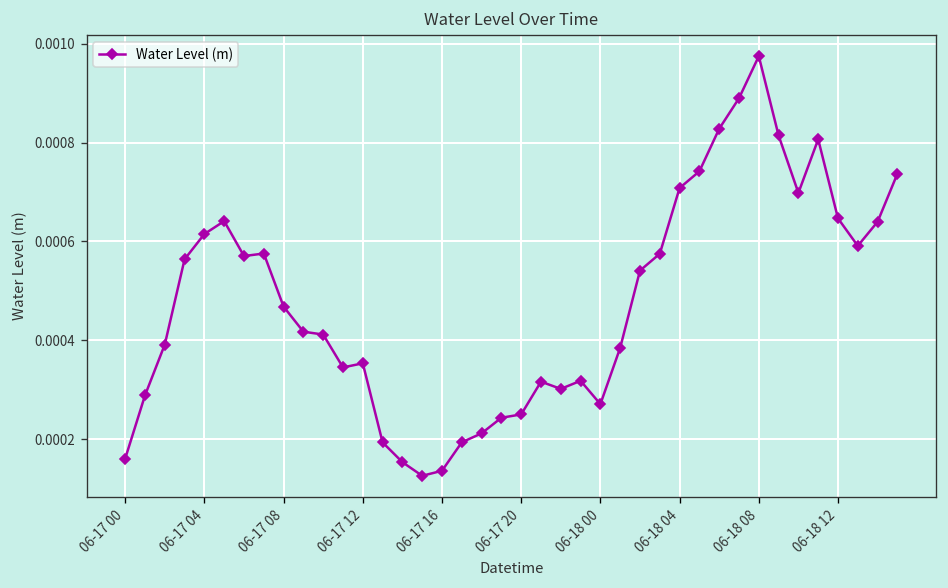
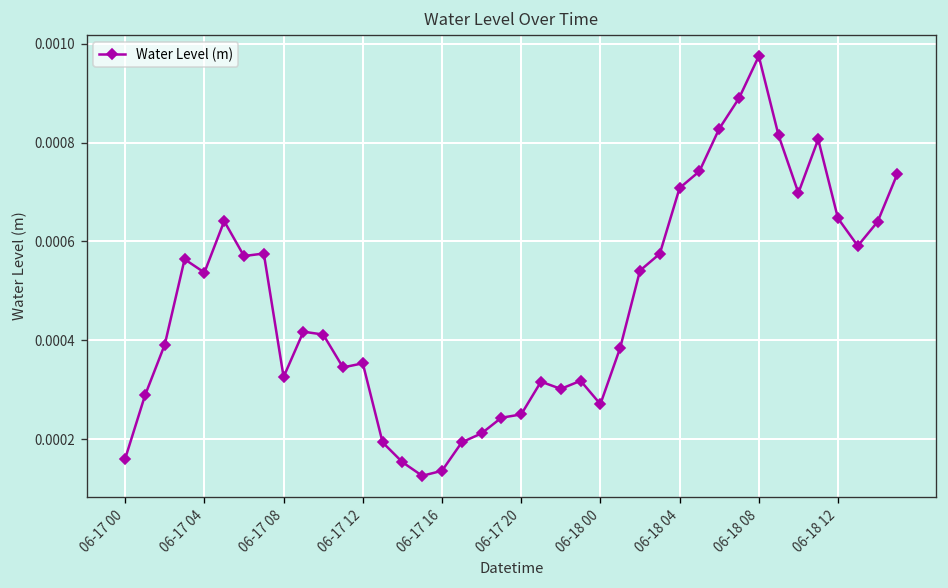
06-17 04: 0.00062 -> 0.00054
06-17 08: 0.00047 -> 0.00033
